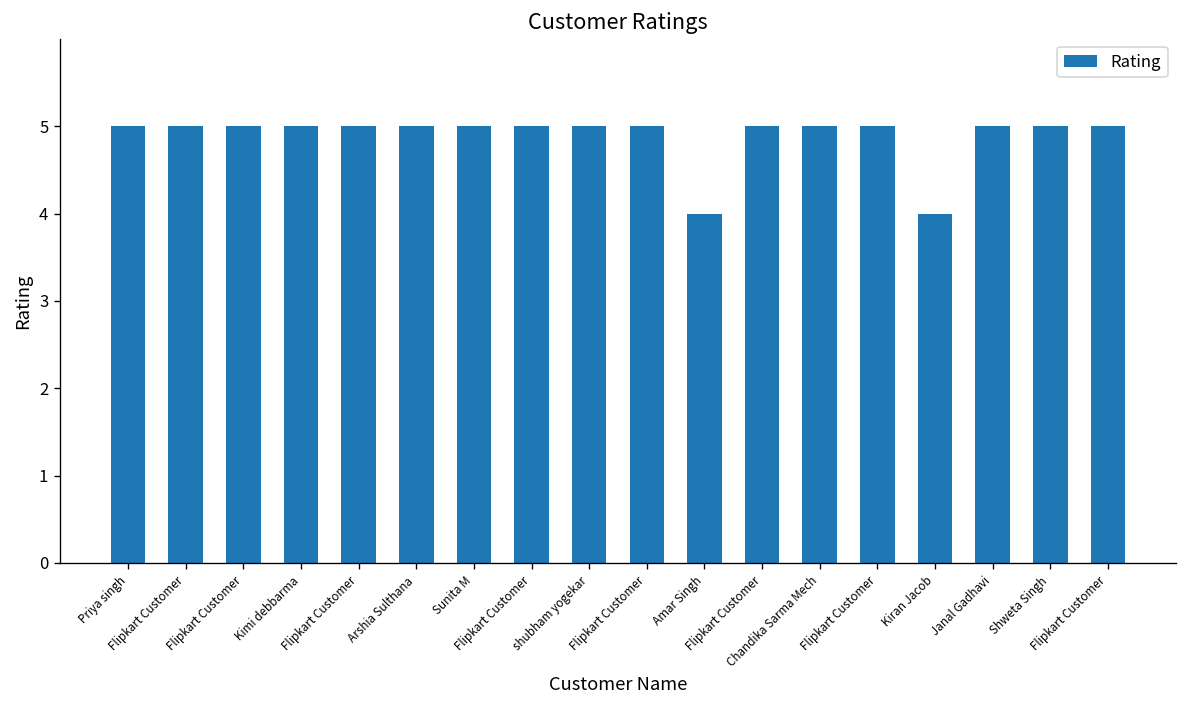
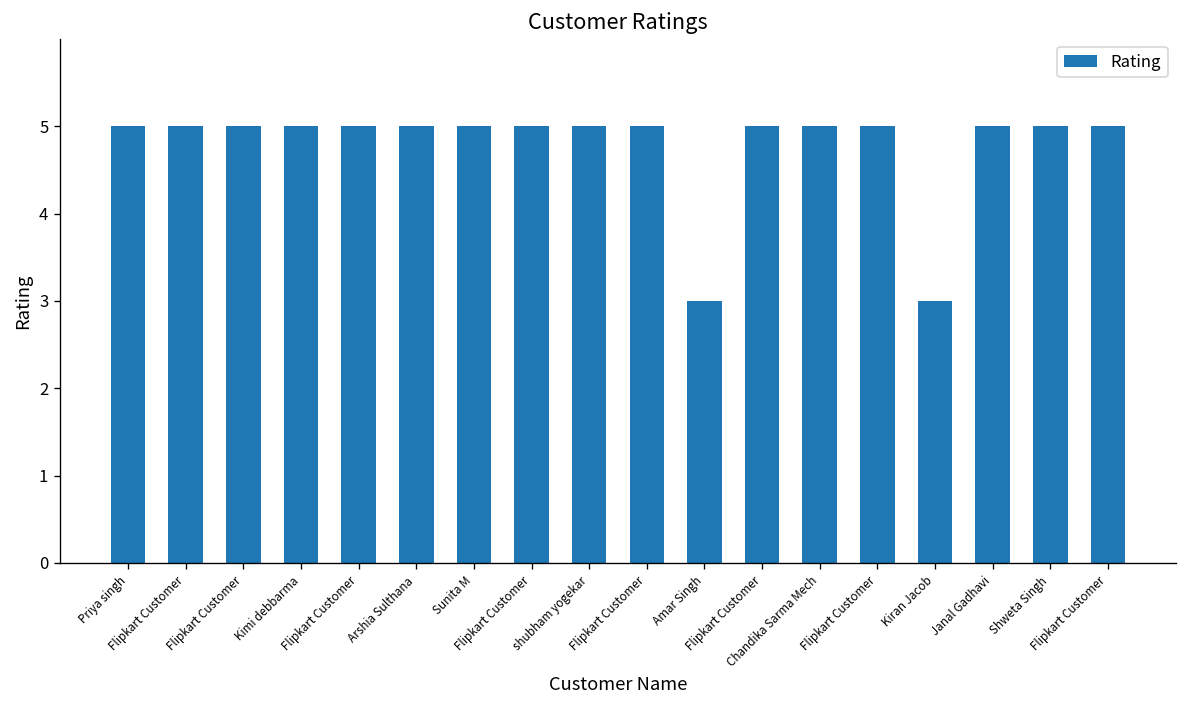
Amar Singh: 4 -> 3
Kiran Jacob: 4 -> 3
